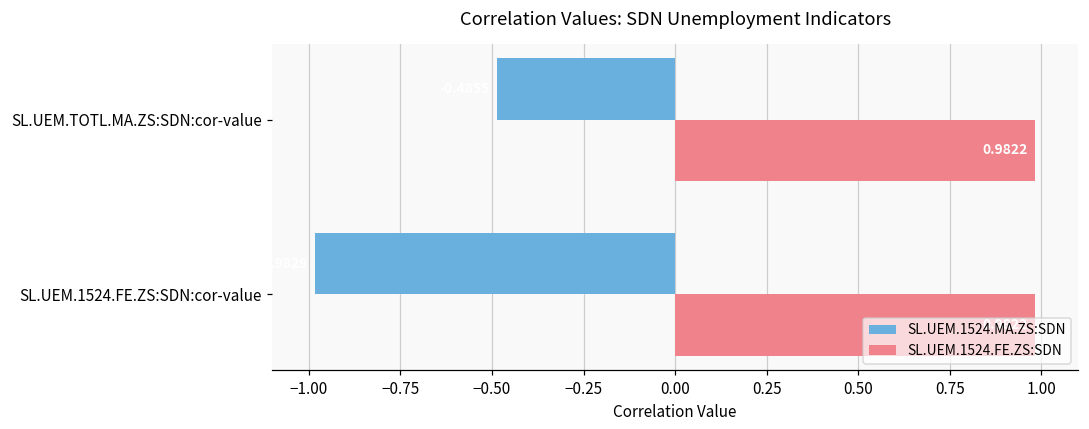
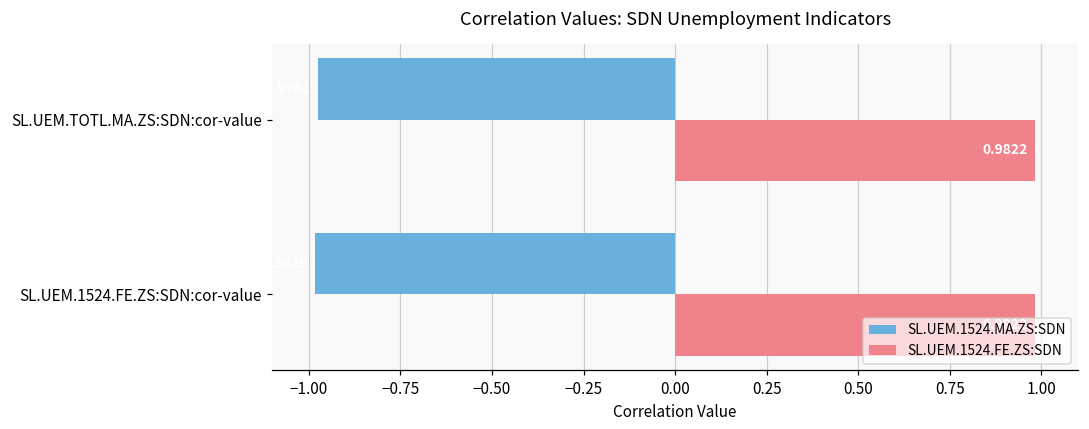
SL.UEM.1524.MA.ZS:SDN, SL.UEM.TOTL.MA.ZS:SDN:cor-value: -0.49 -> -0.98
